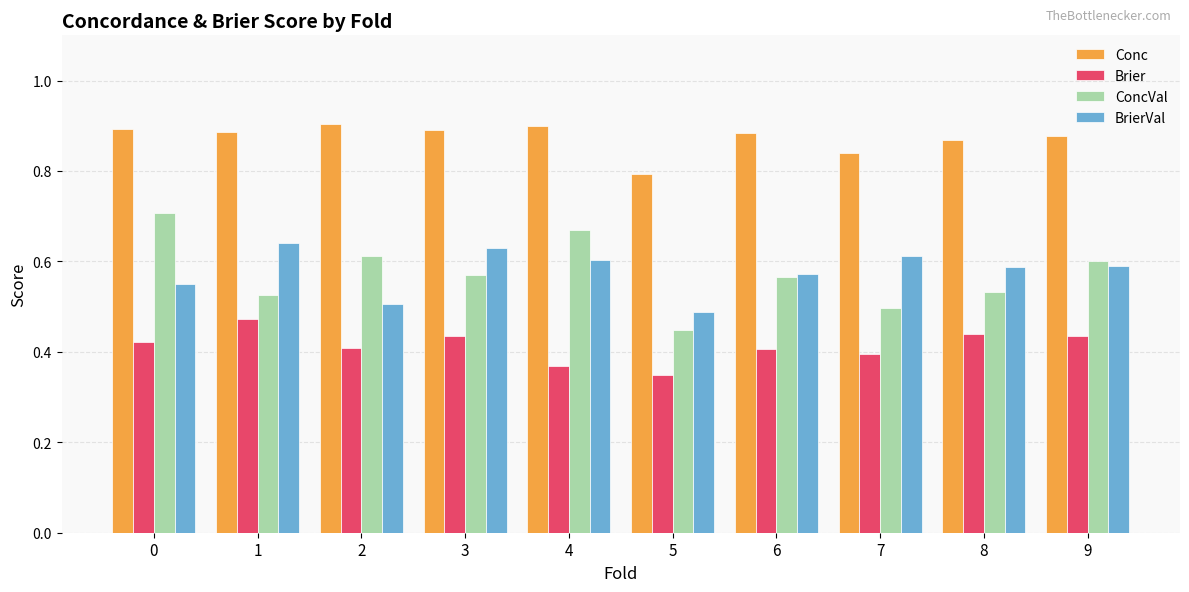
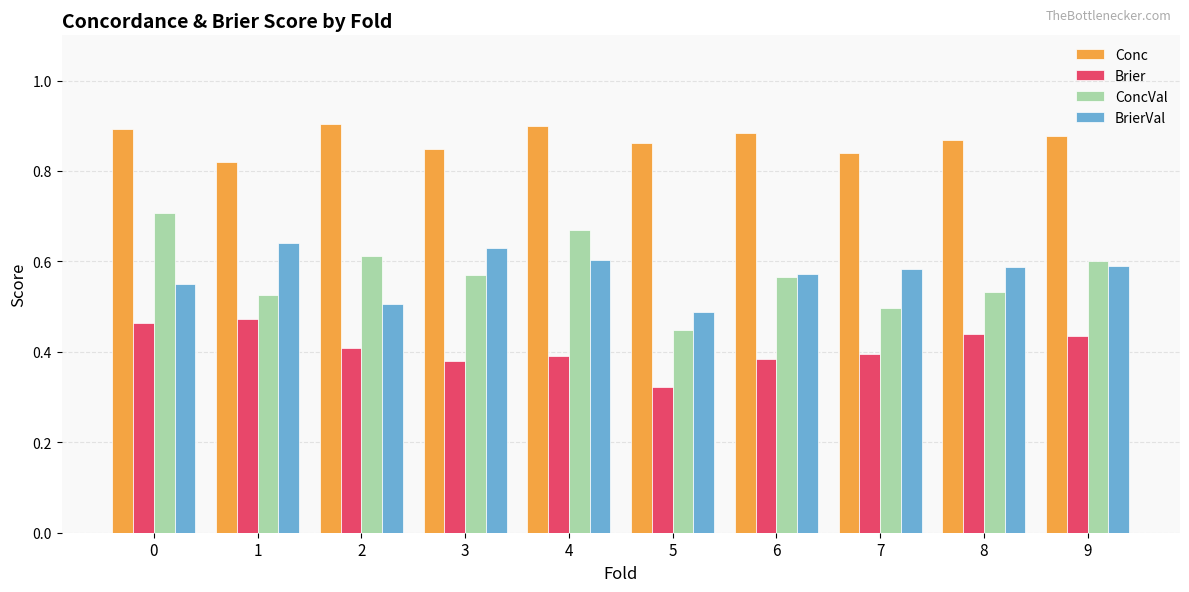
Brier, 0: 0.42 -> 0.46
Conc, 1: 0.89 -> 0.82
Conc, 3: 0.89 -> 0.85
Brier, 3: 0.44 -> 0.38
Brier, 4: 0.37 -> 0.39
Conc, 5: 0.79 -> 0.86
Brier, 5: 0.35 -> 0.32
Brier, 6: 0.41 -> 0.38
BrierVal, 7: 0.61 -> 0.58
